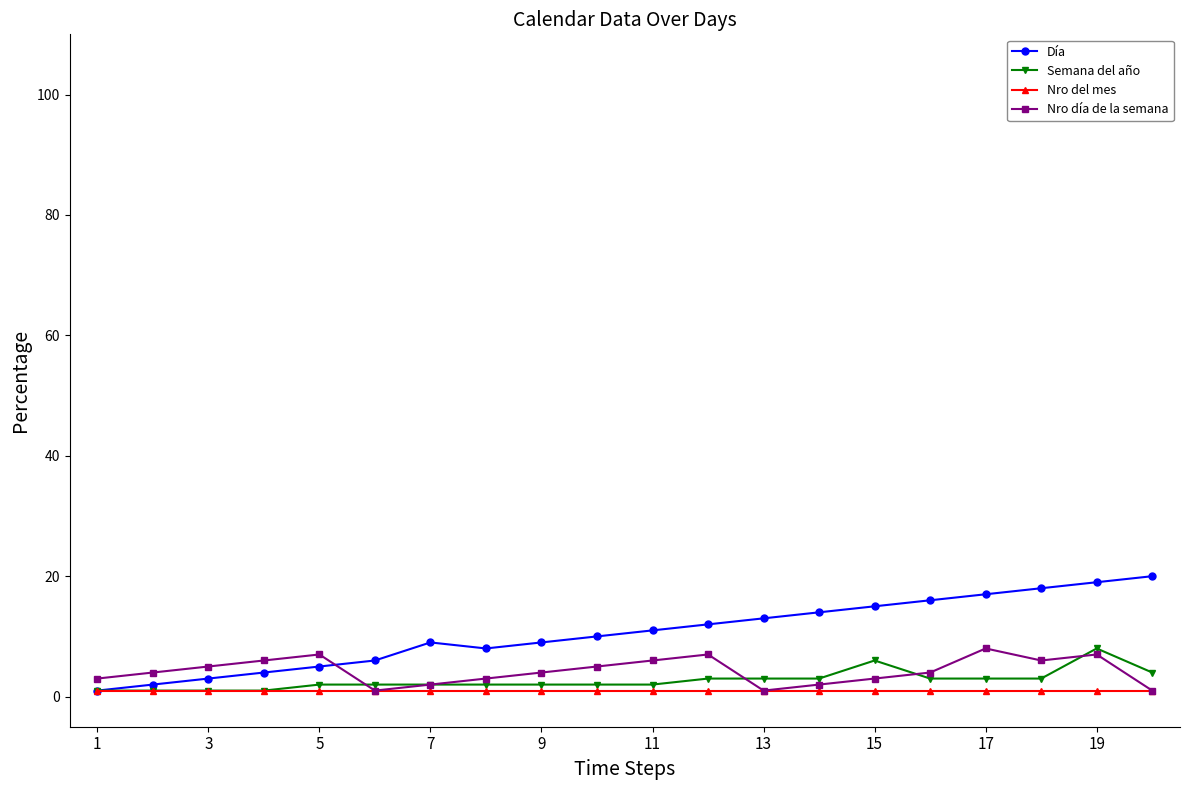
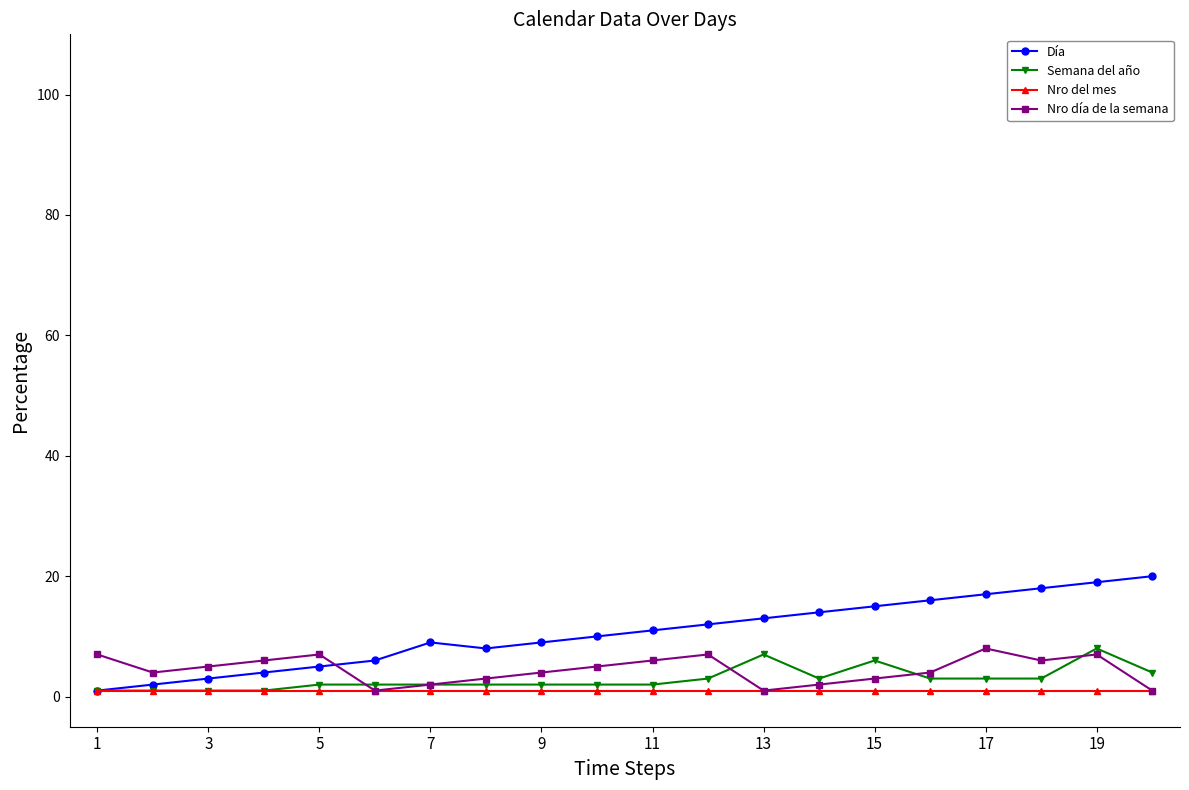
Nro día de la semana, 1: 3 -> 7
Semana del año, 13: 3 -> 7
